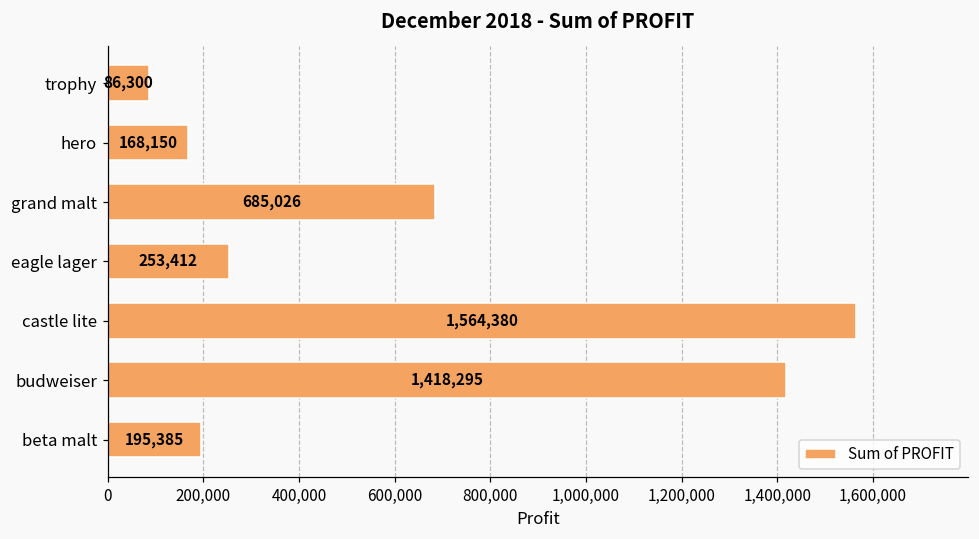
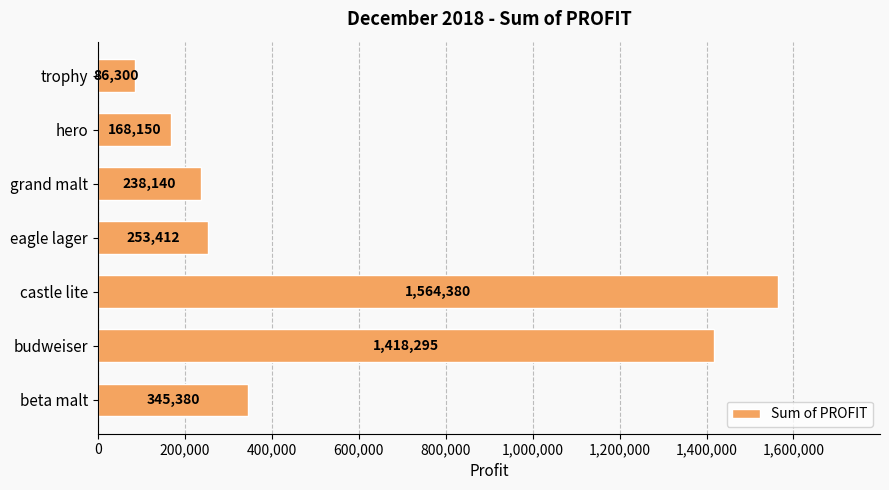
grand malt: 685,026 -> 238,140
beta malt: 195,385 -> 345,380
